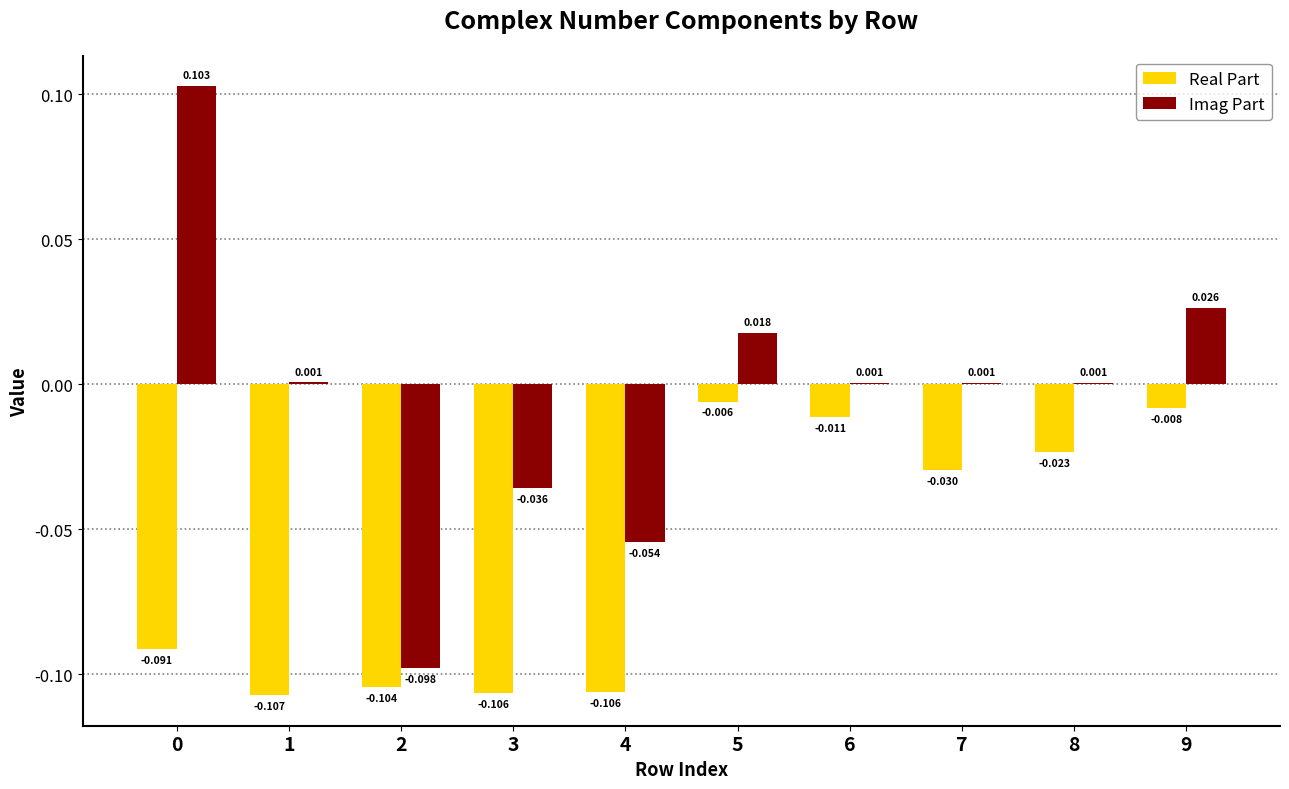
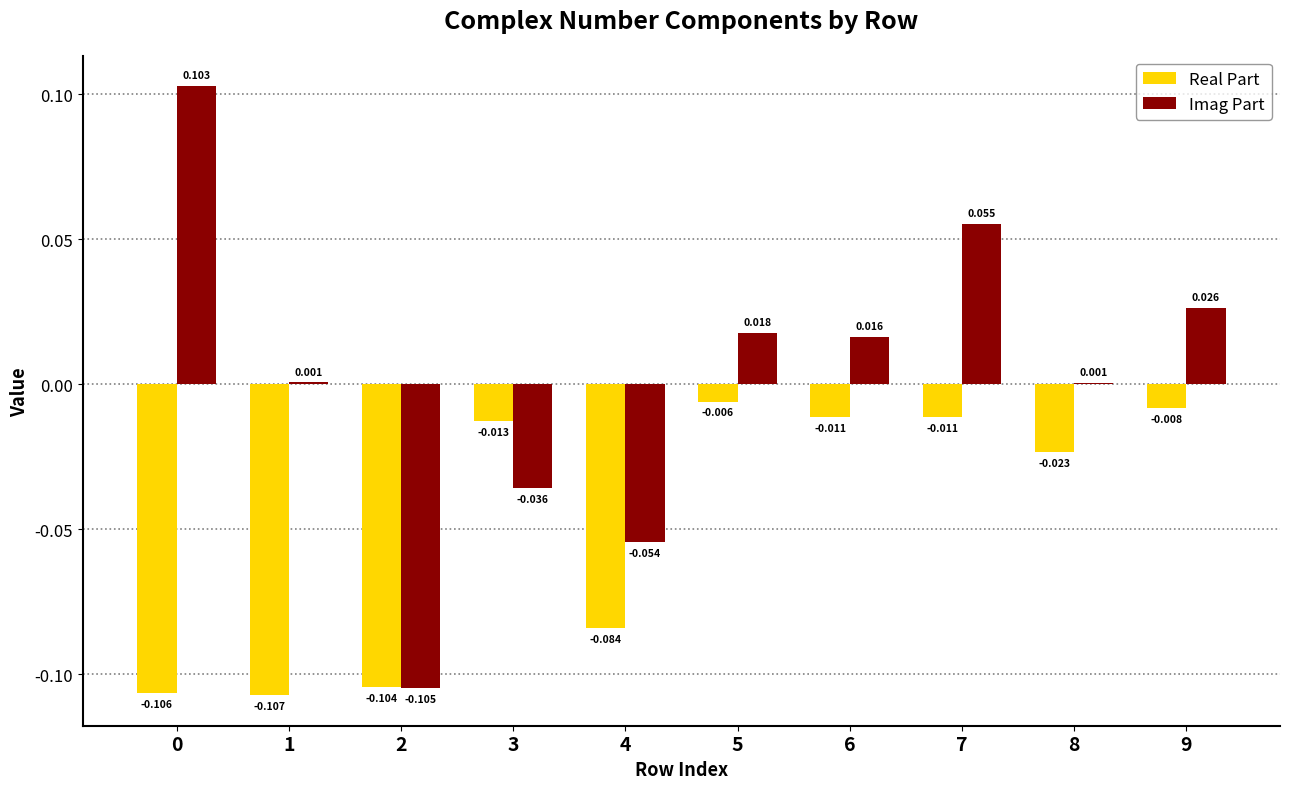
Real Part, 0: -0.091 -> -0.106
Imag Part, 2: -0.098 -> -0.105
Real Part, 3: -0.106 -> -0.013
Real Part, 4: -0.106 -> -0.084
Imag Part, 6: 0.001 -> 0.016
Real Part, 7: -0.030 -> -0.011
Imag Part, 7: 0.001 -> 0.055
